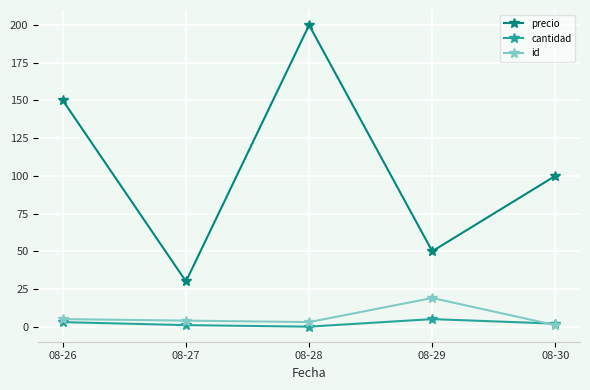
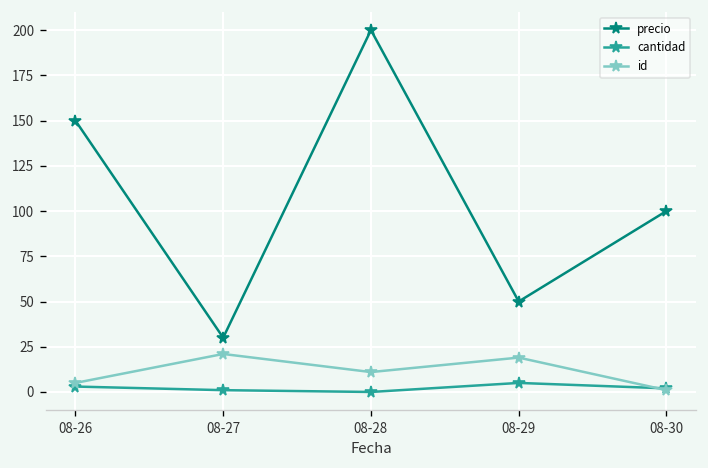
id, 08-27: 4 -> 21
id, 08-28: 3 -> 11
